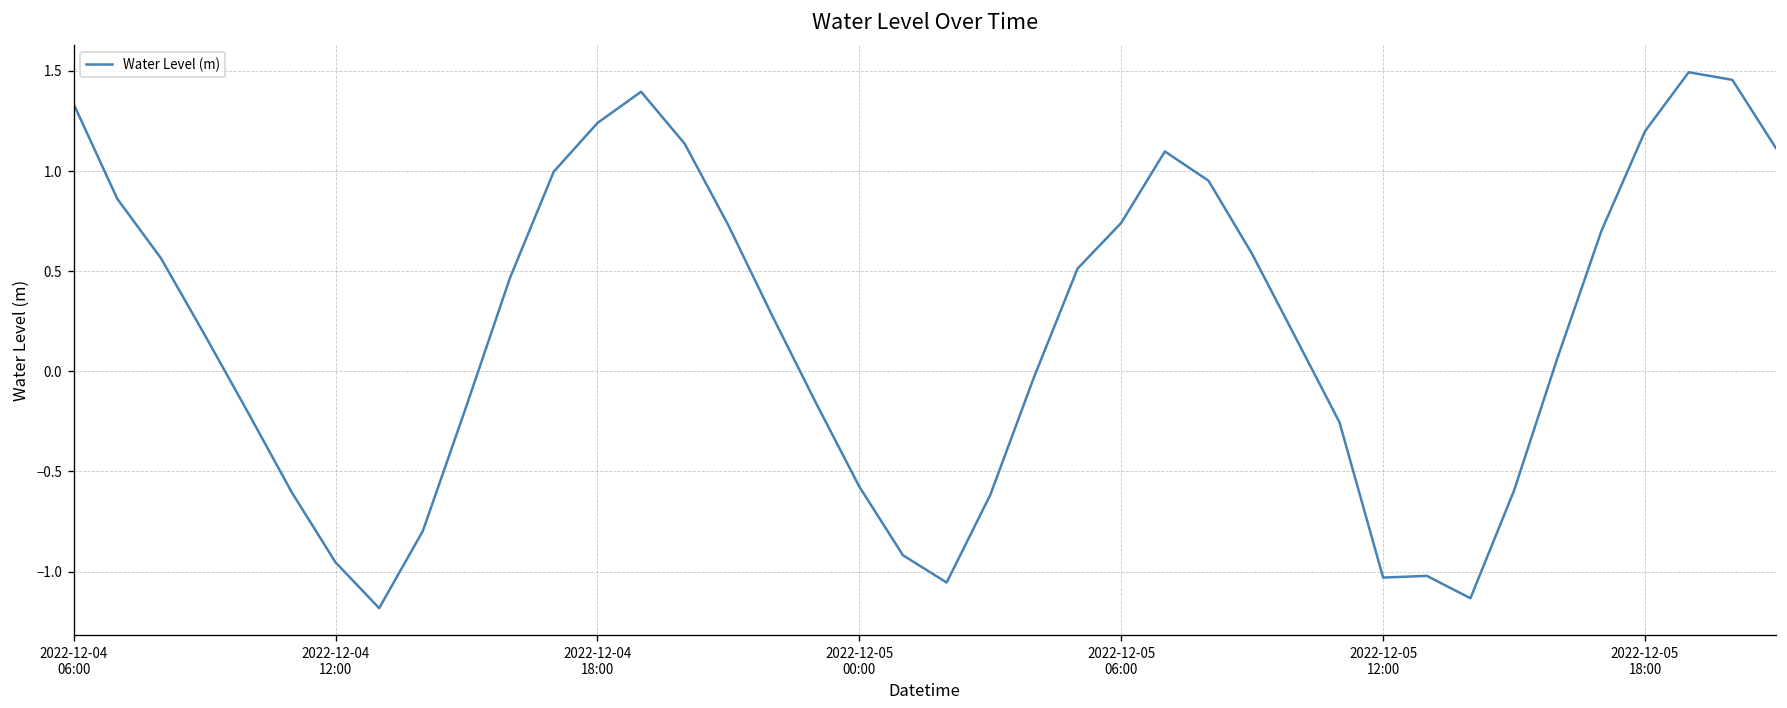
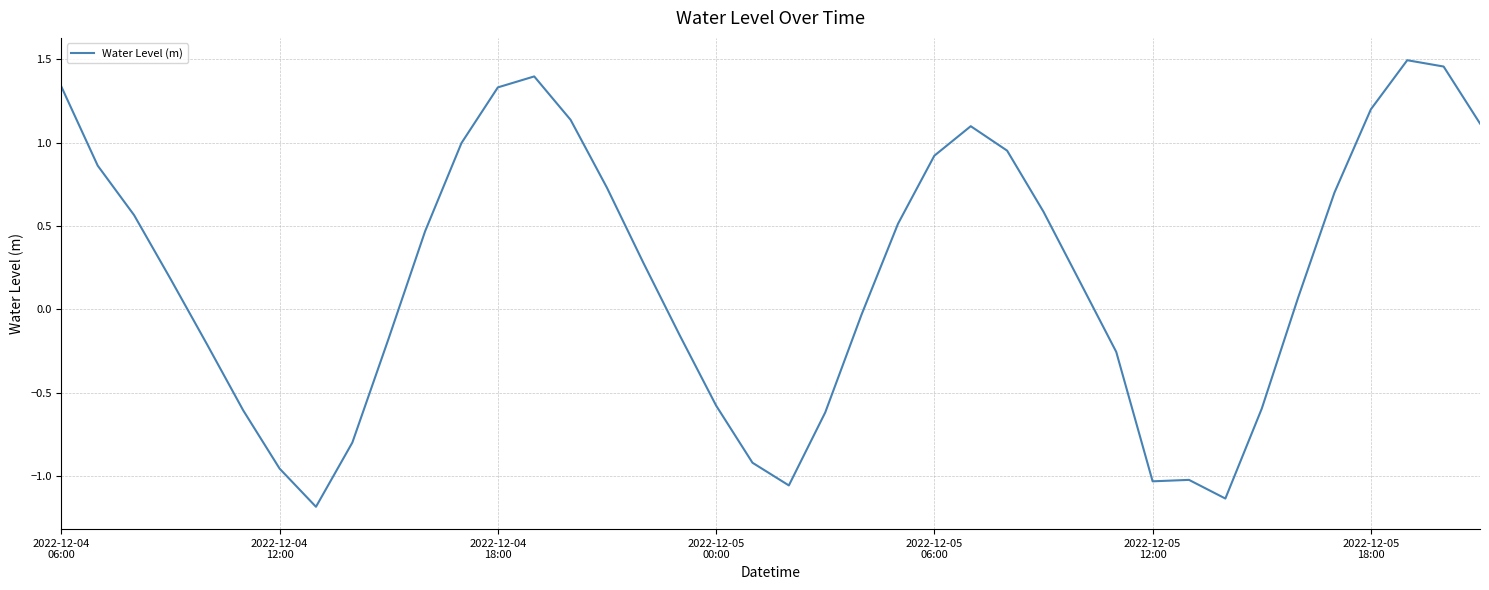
2022-12-04 18:00: 1.24 -> 1.33
2022-12-05 06:00: 0.74 -> 0.92
